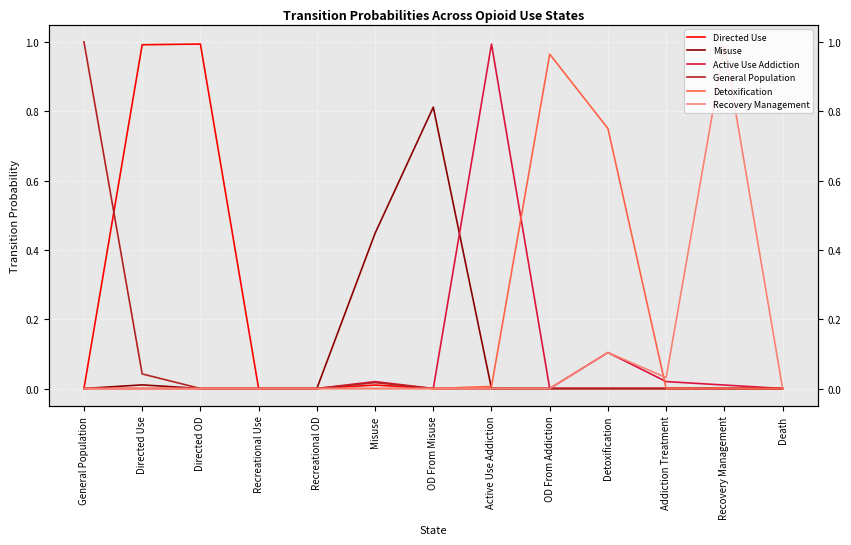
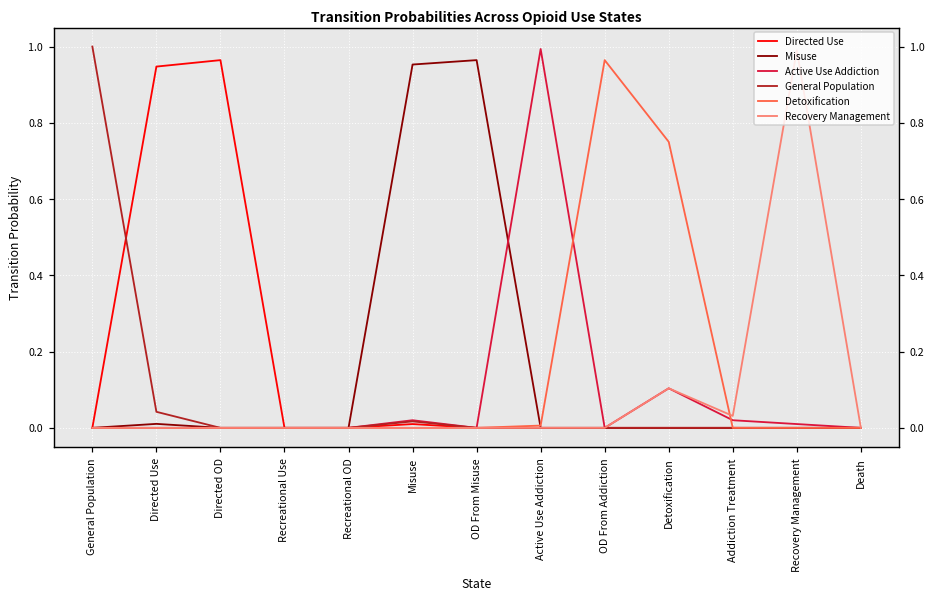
Directed Use, Directed Use: 0.99 -> 0.95
Directed Use, Directed OD: 0.99 -> 0.96
Misuse, Misuse: 0.45 -> 0.95
Misuse, OD From Misuse: 0.81 -> 0.96
